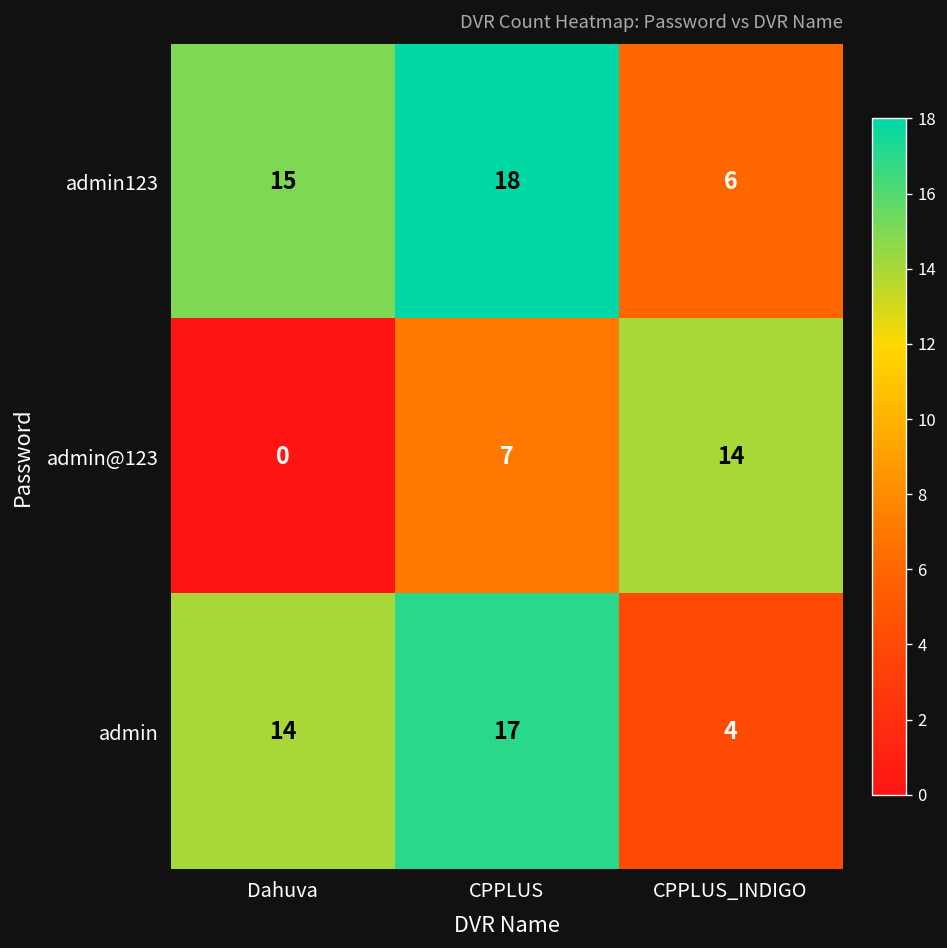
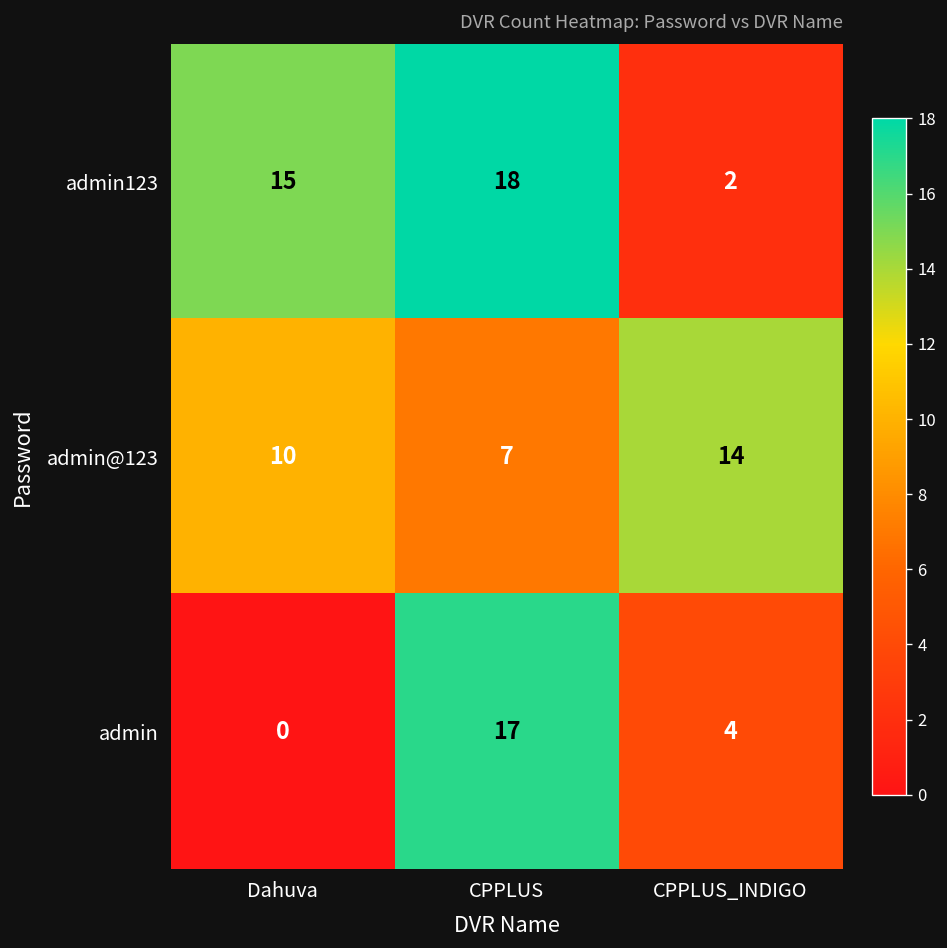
admin123, CPPLUS_INDIGO: 6 -> 2
admin@123, Dahuva: 0 -> 10
admin, Dahuva: 14 -> 0
